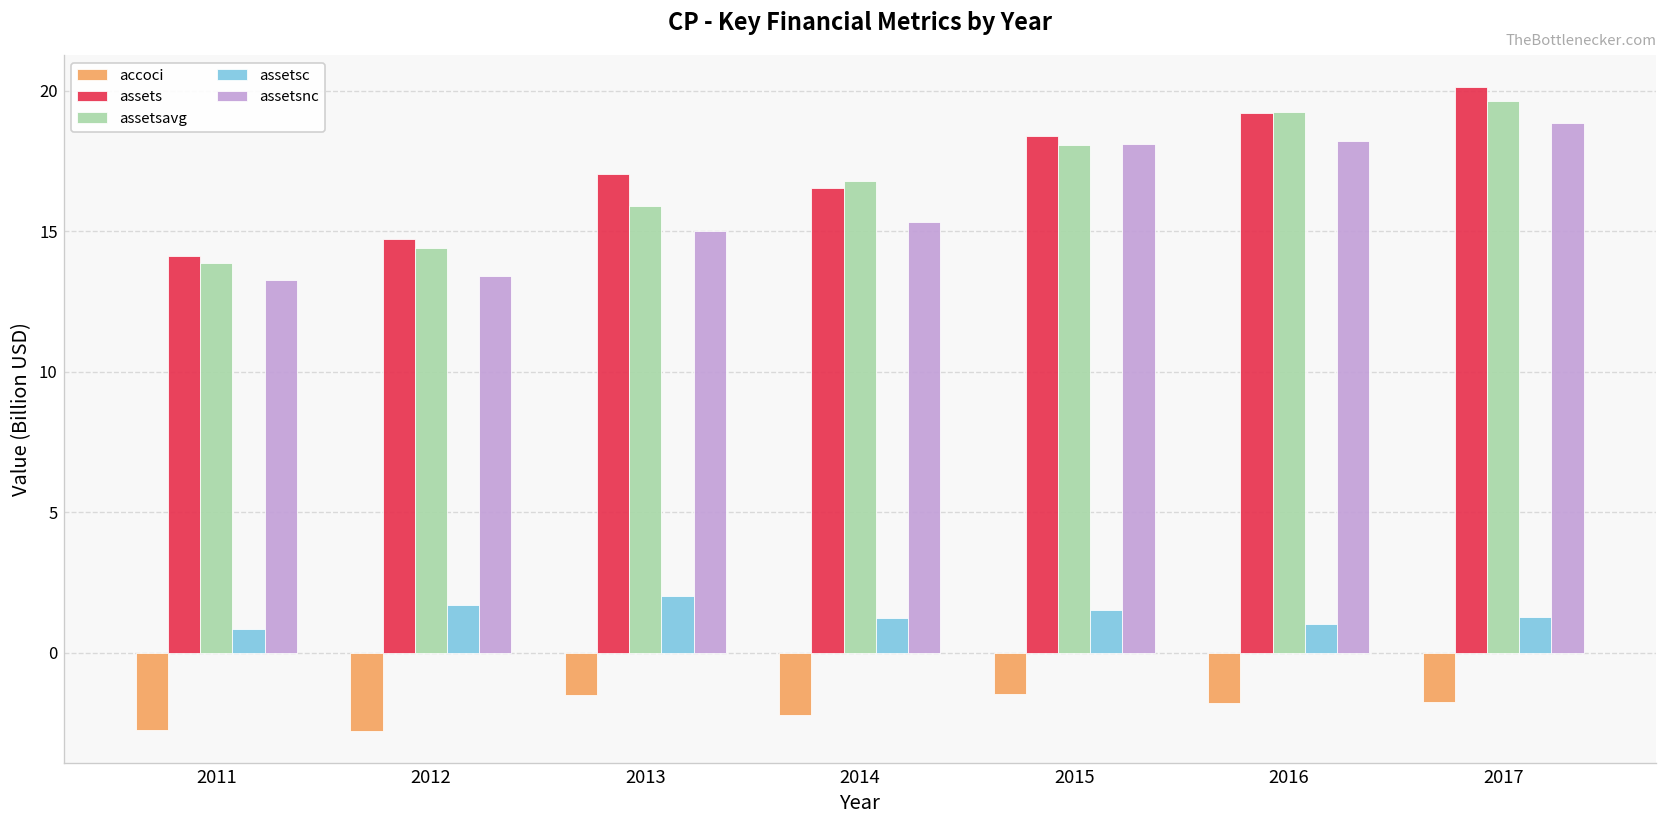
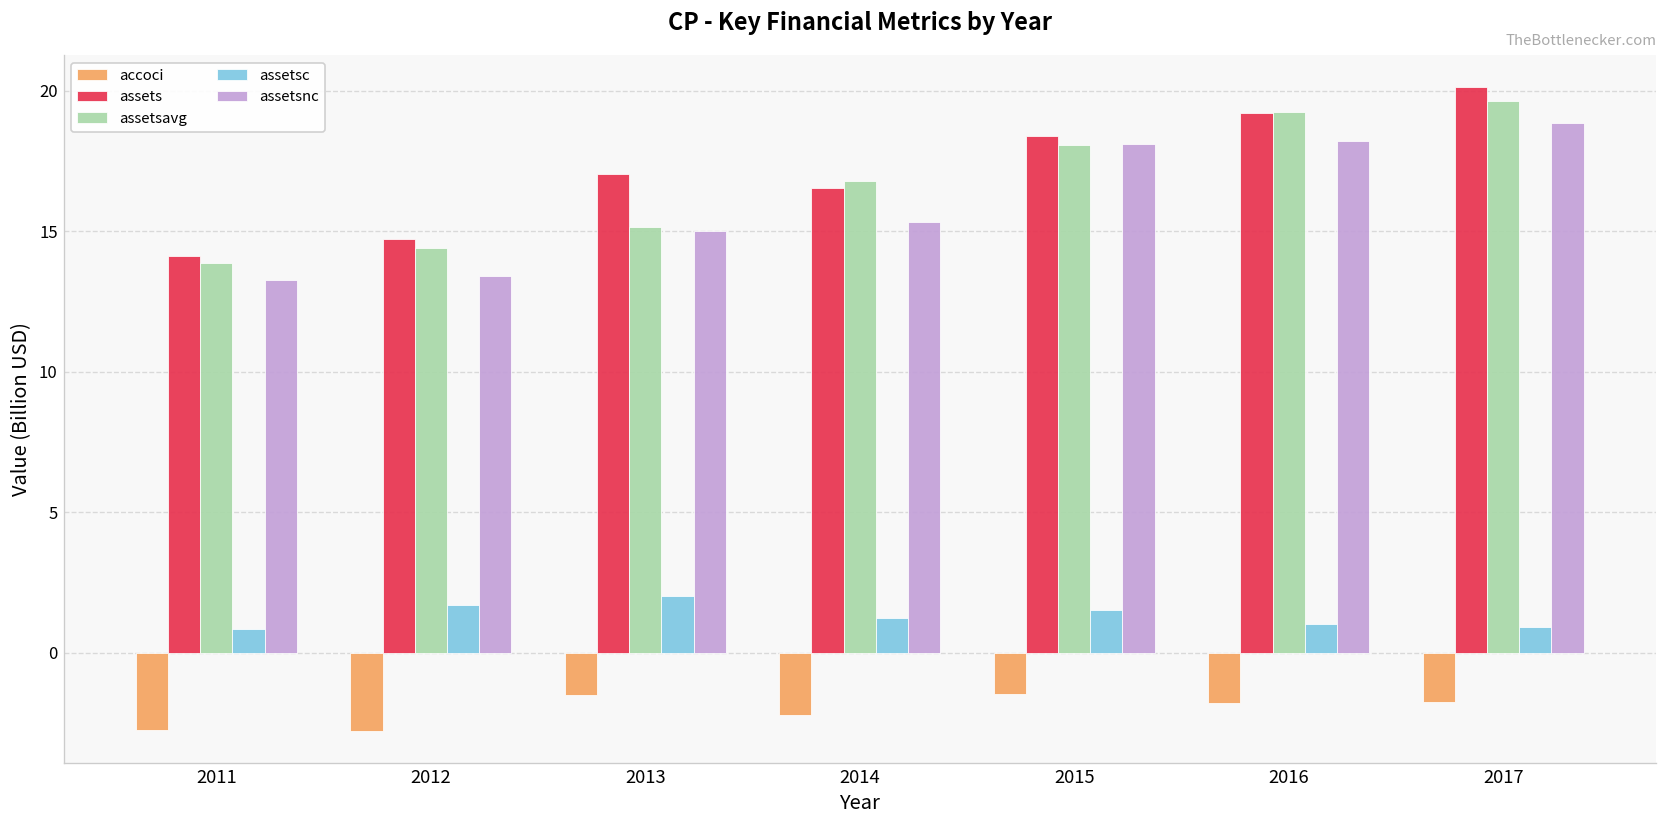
assetsavg, 2013: 15.9 -> 15.2
assetsc, 2017: 1.3 -> 0.9
